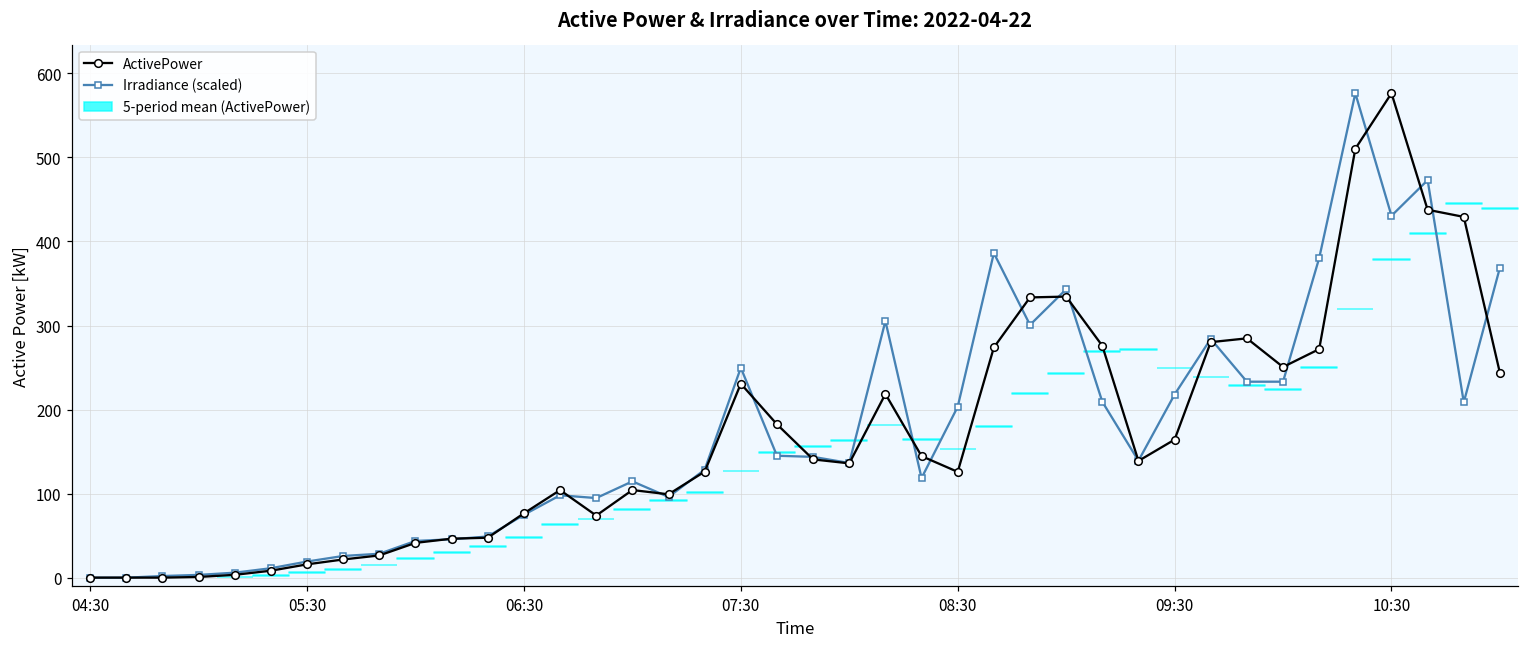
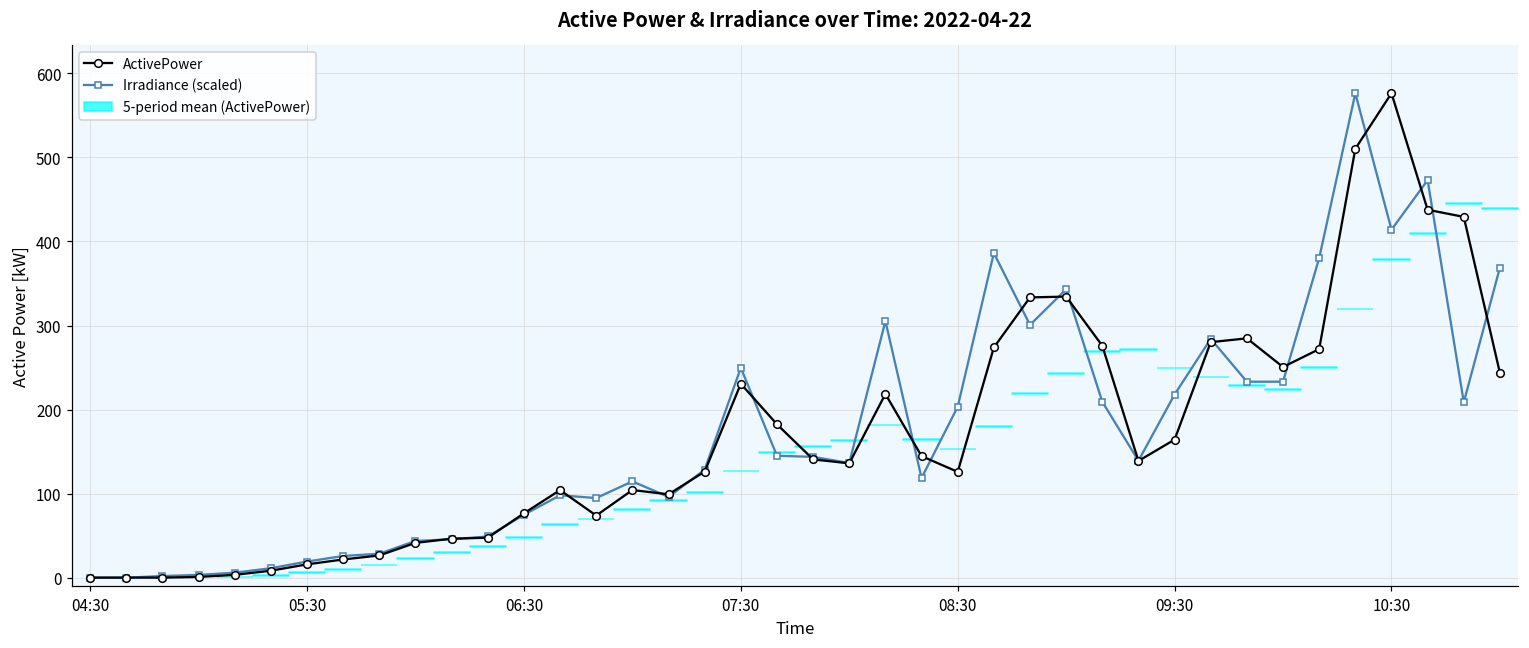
Irradiance (scaled), 10:30: 430 -> 410
